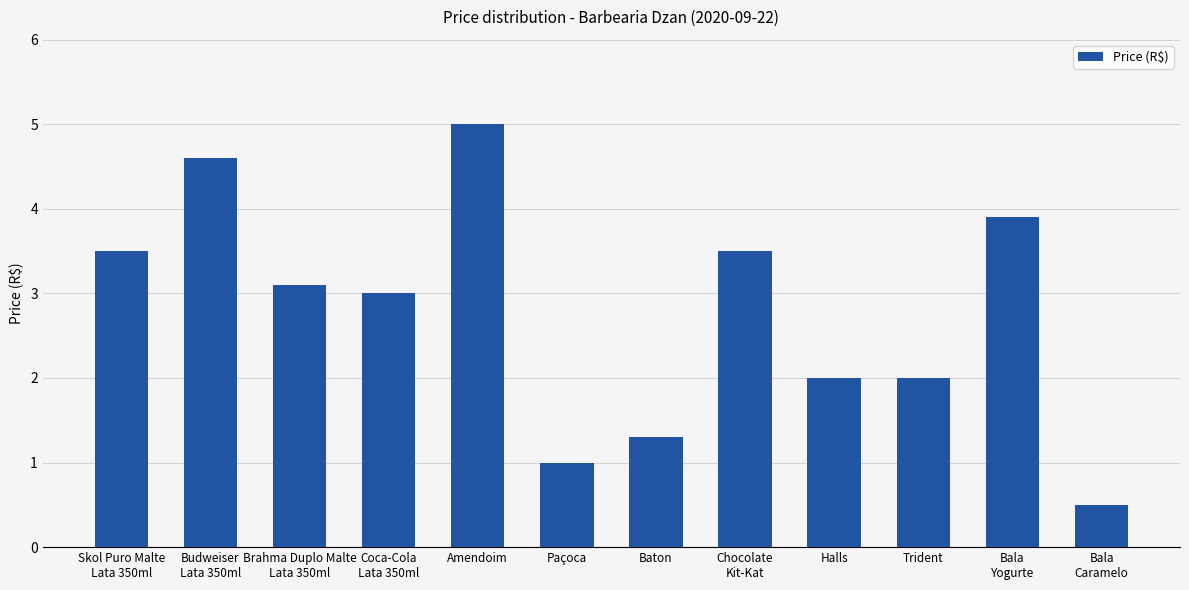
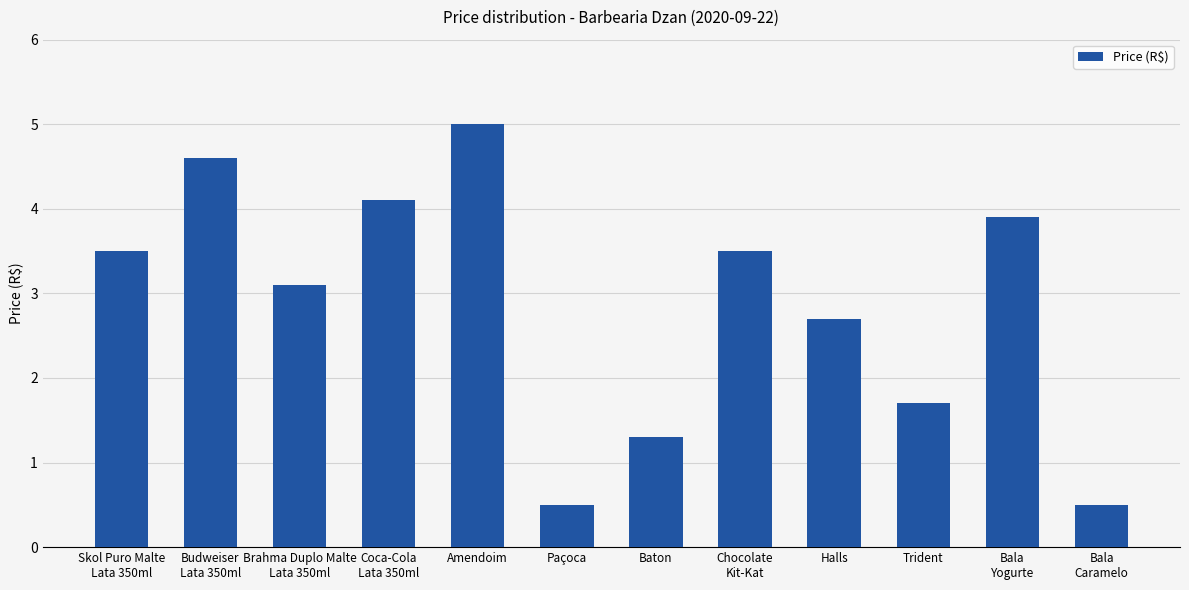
Coca-Cola Lata 350ml: 3.0 -> 4.1
Paçoca: 1.0 -> 0.5
Halls: 2.0 -> 2.7
Trident: 2.0 -> 1.7
